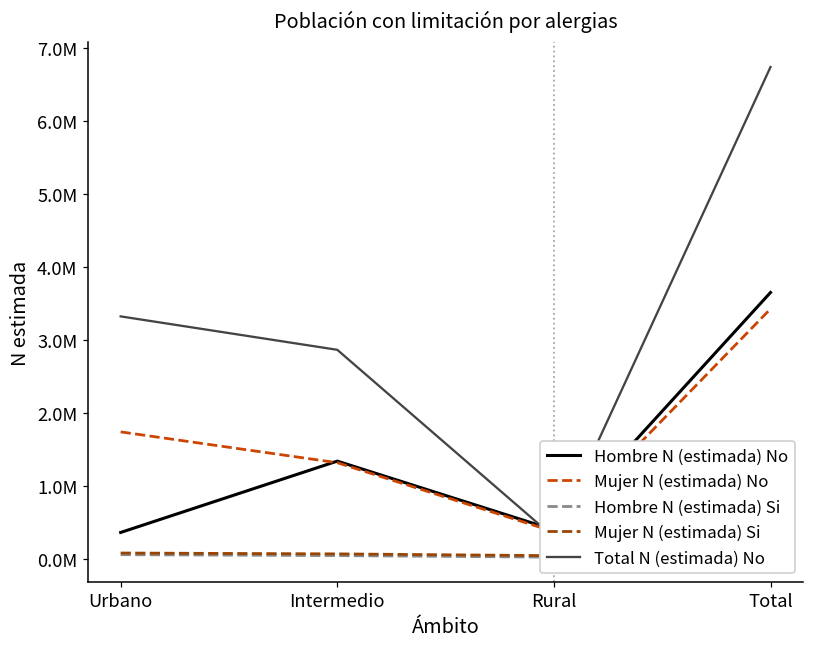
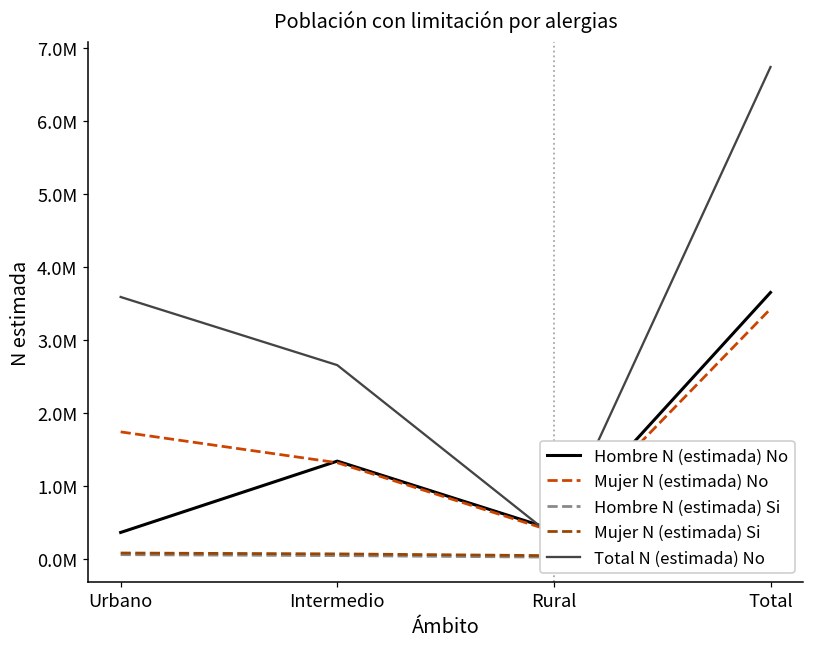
Total N (estimada) No, Urbano: 3300000 -> 3600000
Total N (estimada) No, Intermedio: 2900000 -> 2700000
